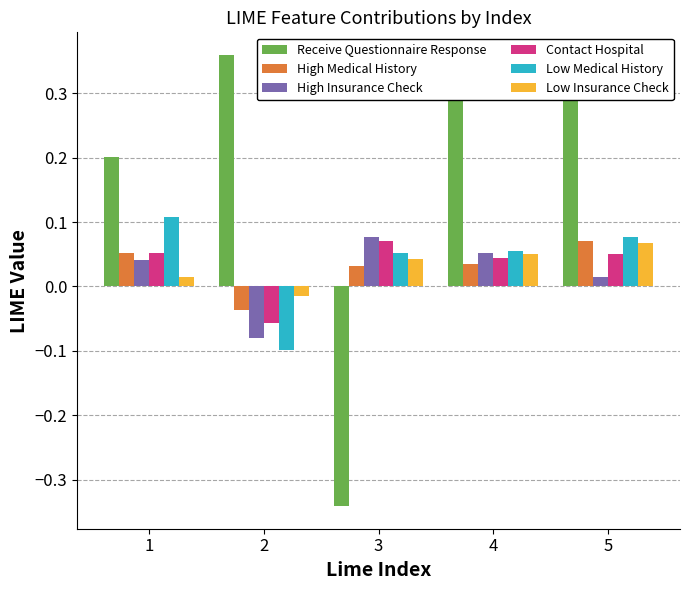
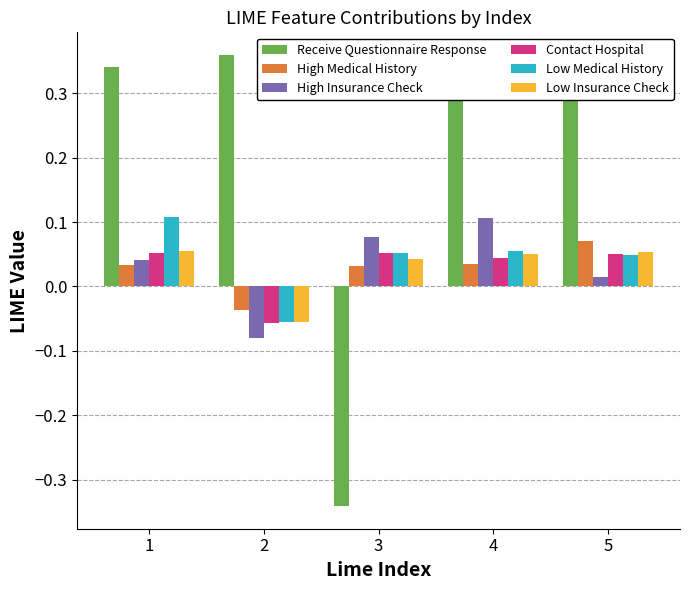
Receive Questionnaire Response, 1: 0.20 -> 0.34
High Medical History, 1: 0.05 -> 0.03
Low Insurance Check, 1: 0.02 -> 0.05
Low Medical History, 2: -0.10 -> -0.06
Low Insurance Check, 2: -0.01 -> -0.06
Contact Hospital, 3: 0.07 -> 0.05
High Insurance Check, 4: 0.05 -> 0.11
Low Medical History, 5: 0.08 -> 0.05
Low Insurance Check, 5: 0.07 -> 0.05
